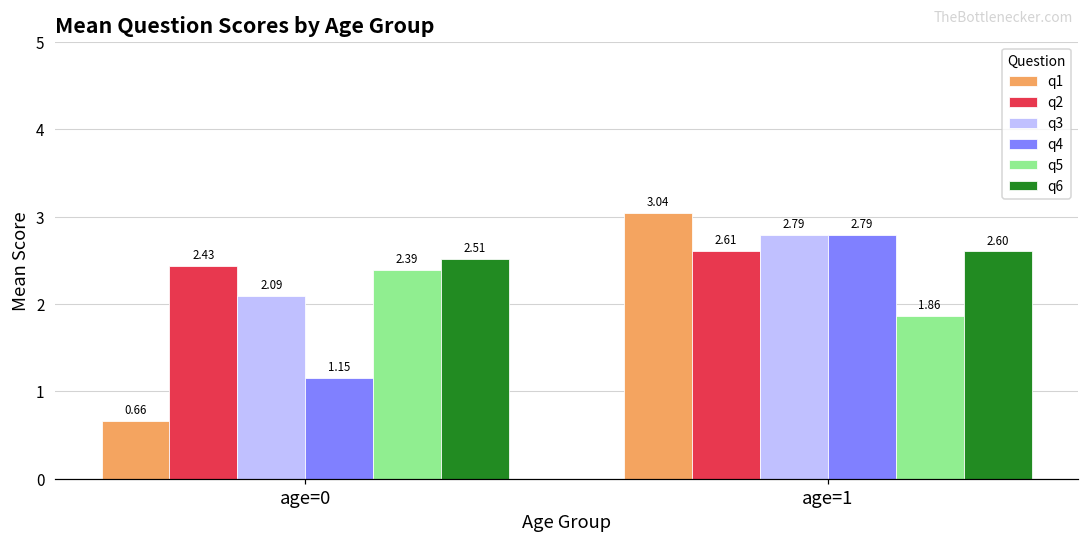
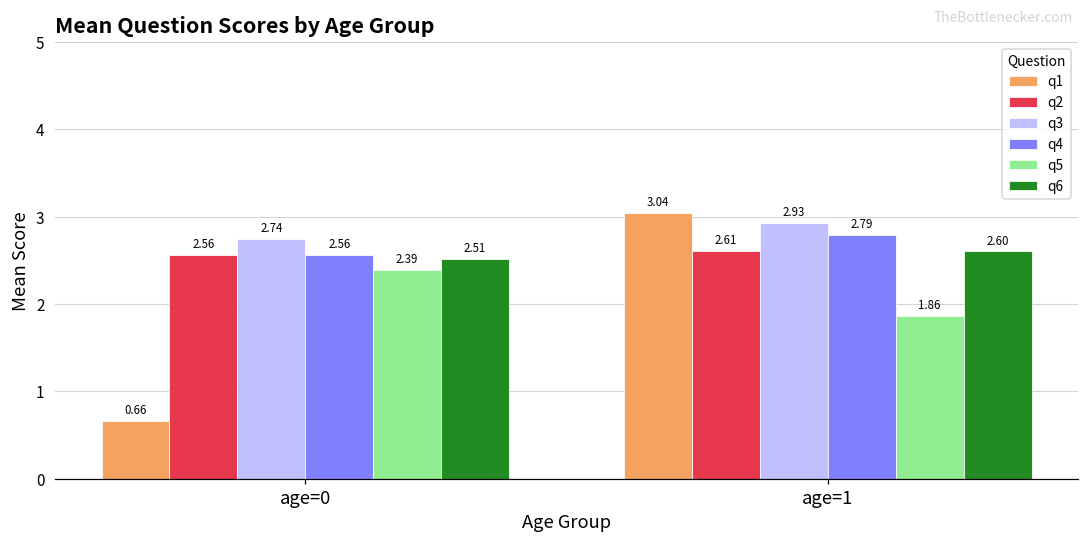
q2, age=0: 2.43 -> 2.56
q3, age=0: 2.09 -> 2.74
q4, age=0: 1.15 -> 2.56
q3, age=1: 2.79 -> 2.93
